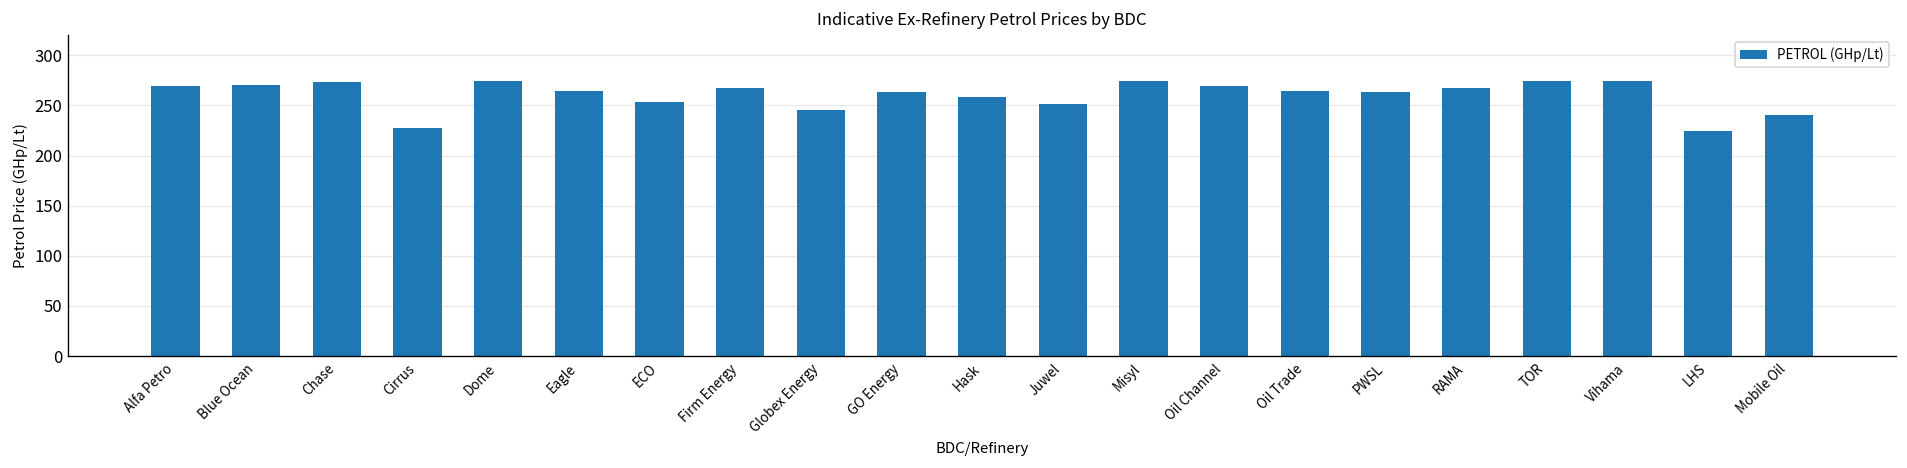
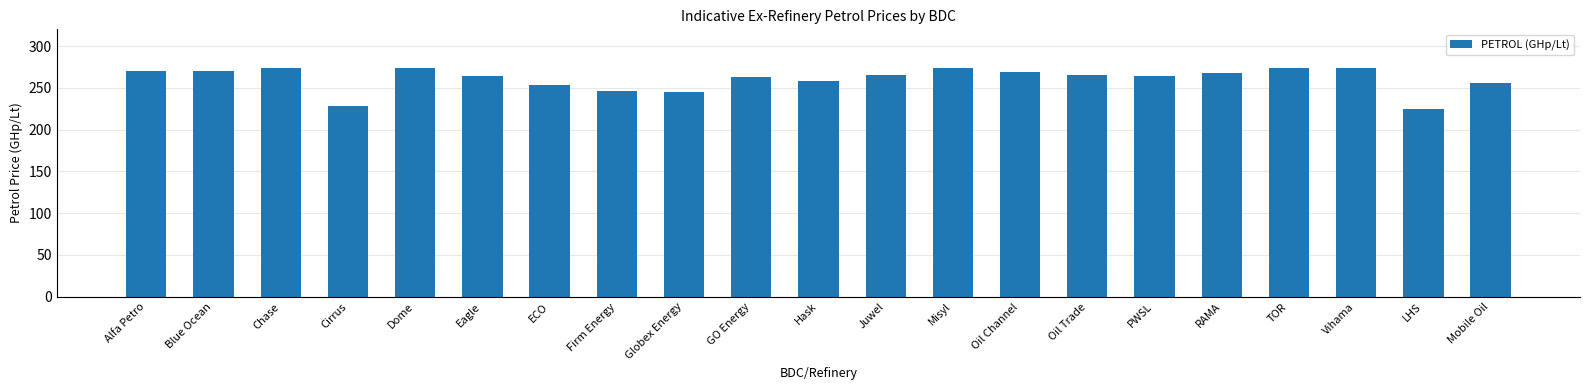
Firm Energy: 270 -> 250
Juwel: 250 -> 260
Mobile Oil: 240 -> 260
